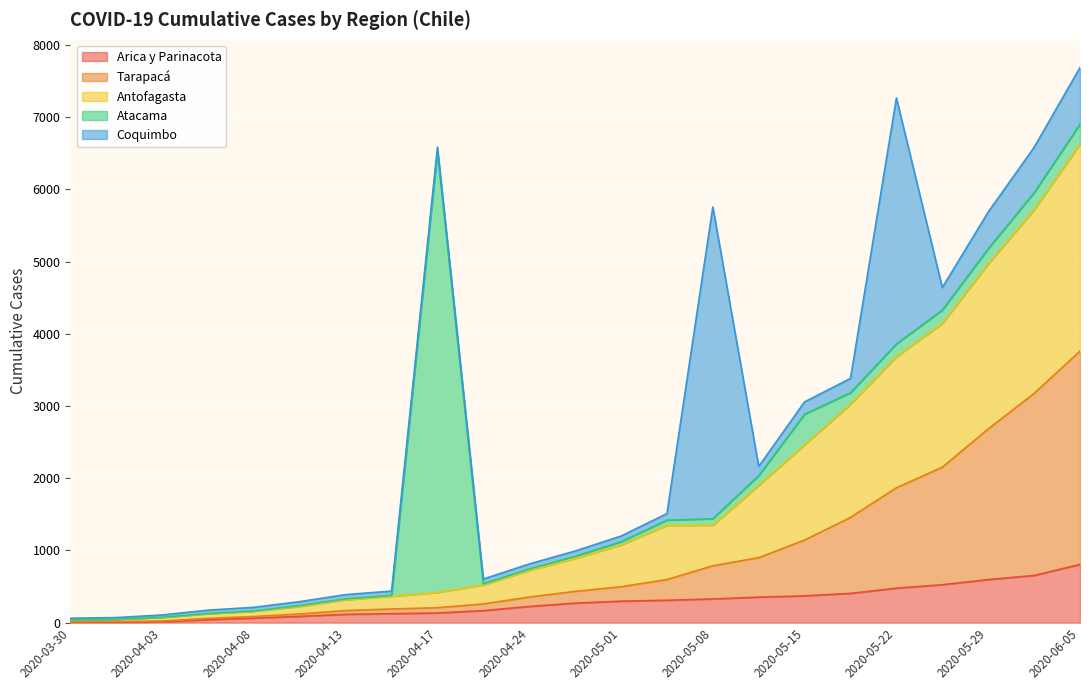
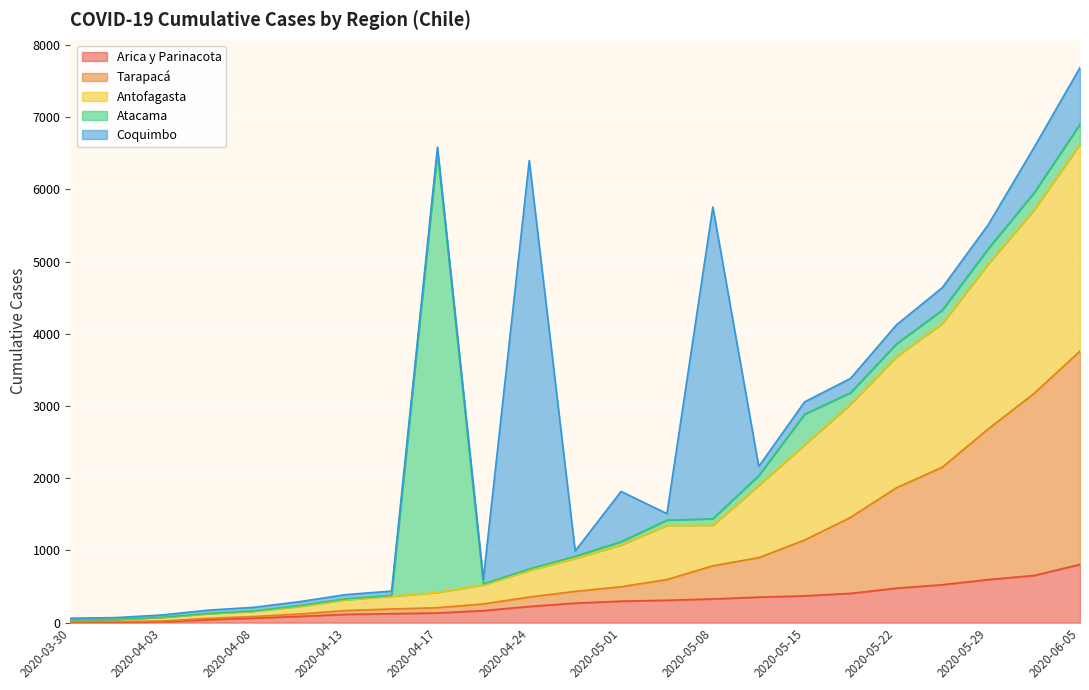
Coquimbo, 2020-04-24: 100 -> 5700
Coquimbo, 2020-05-01: 100 -> 700
Coquimbo, 2020-05-22: 3400 -> 300
Coquimbo, 2020-05-29: 500 -> 300
